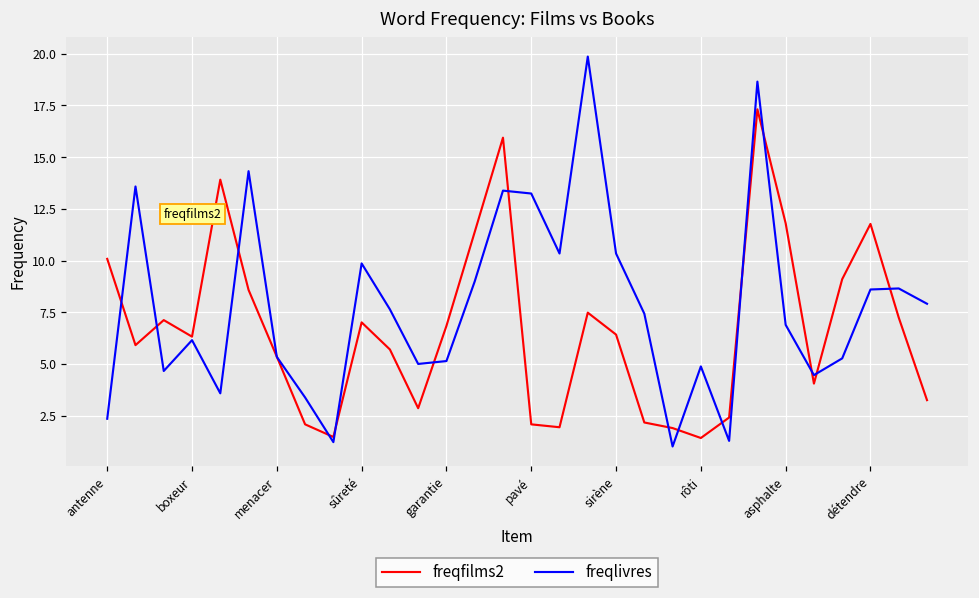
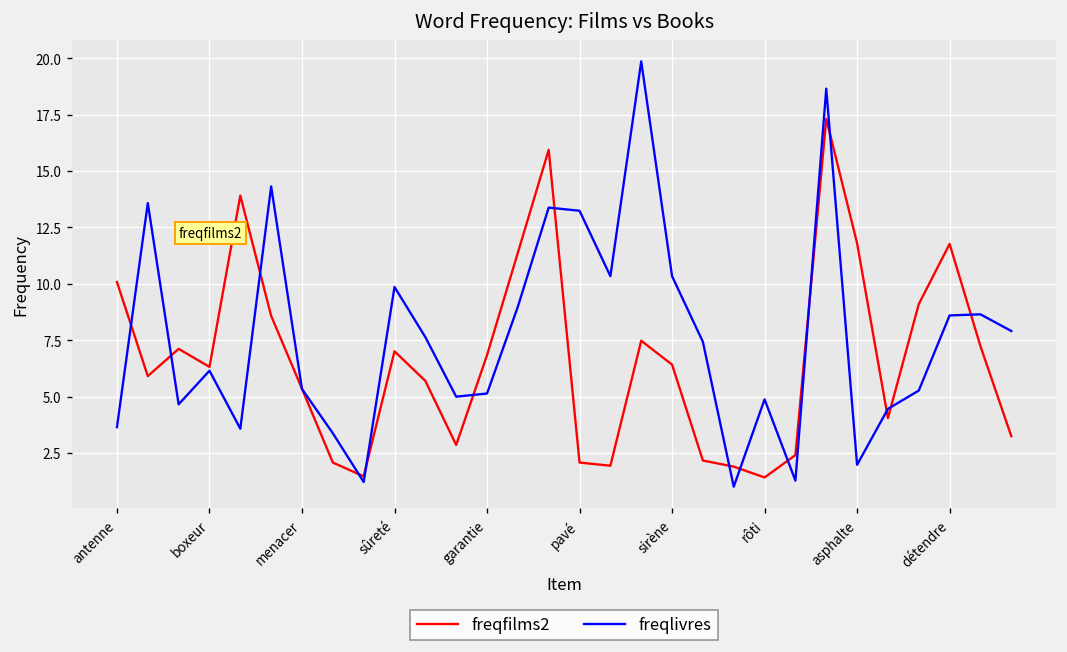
freqlivres, antenne: 2.4 -> 3.7
freqlivres, asphalte: 6.9 -> 2.0
